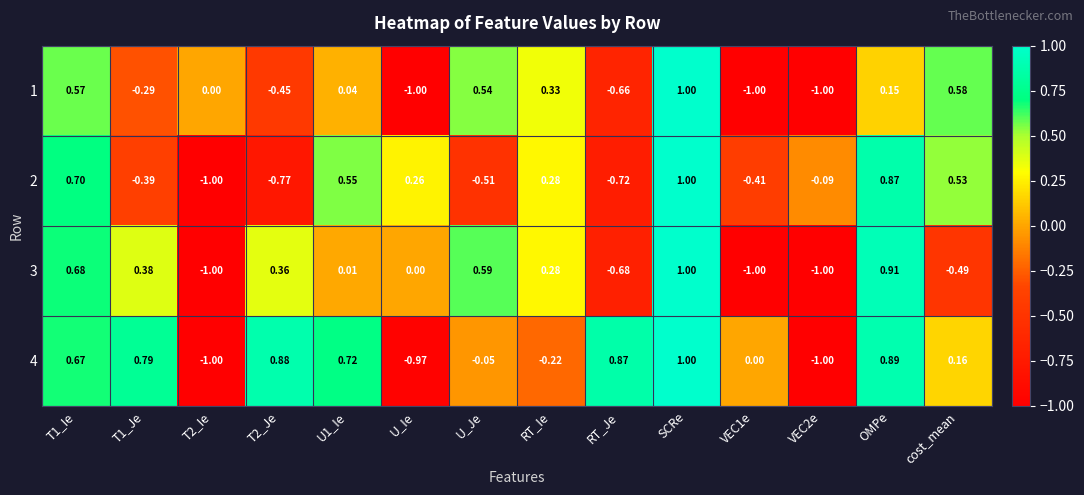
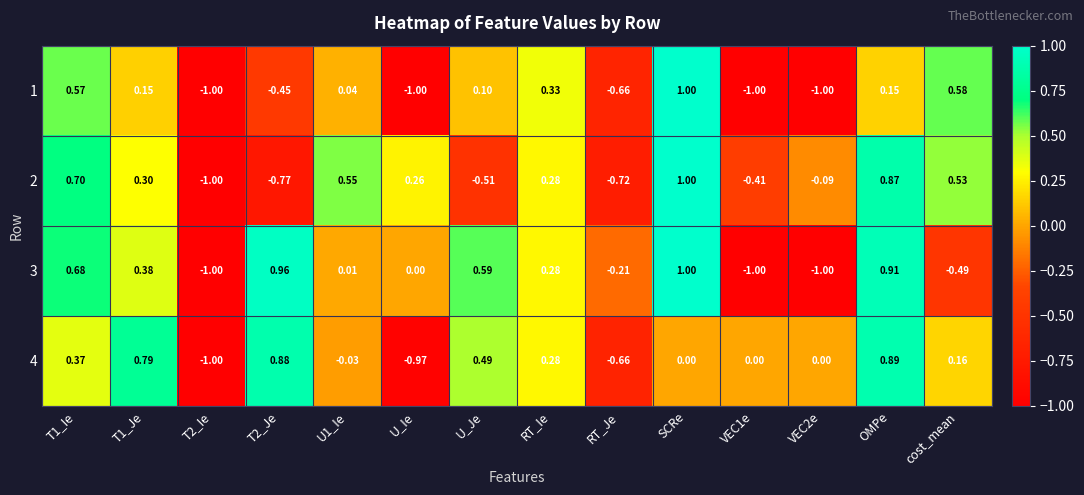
1, T1_Je: -0.29 -> 0.15
1, T2_Ie: 0.00 -> -1.00
1, U_Je: 0.54 -> 0.10
2, T1_Je: -0.39 -> 0.30
3, T2_Je: 0.36 -> 0.96
3, RT_Je: -0.68 -> -0.21
4, T1_Ie: 0.67 -> 0.37
4, U1_Ie: 0.72 -> -0.03
4, U_Je: -0.05 -> 0.49
4, RT_Ie: -0.22 -> 0.28
4, RT_Je: 0.87 -> -0.66
4, SCRe: 1.00 -> 0.00
4, VEC2e: -1.00 -> 0.00
